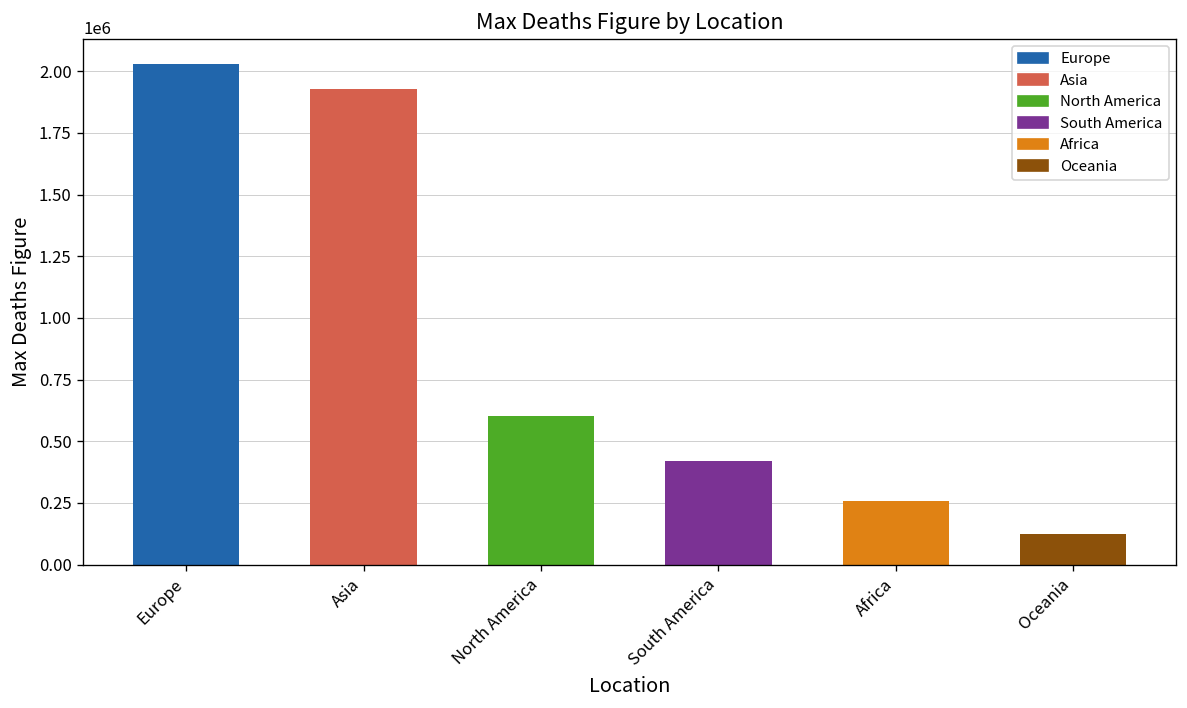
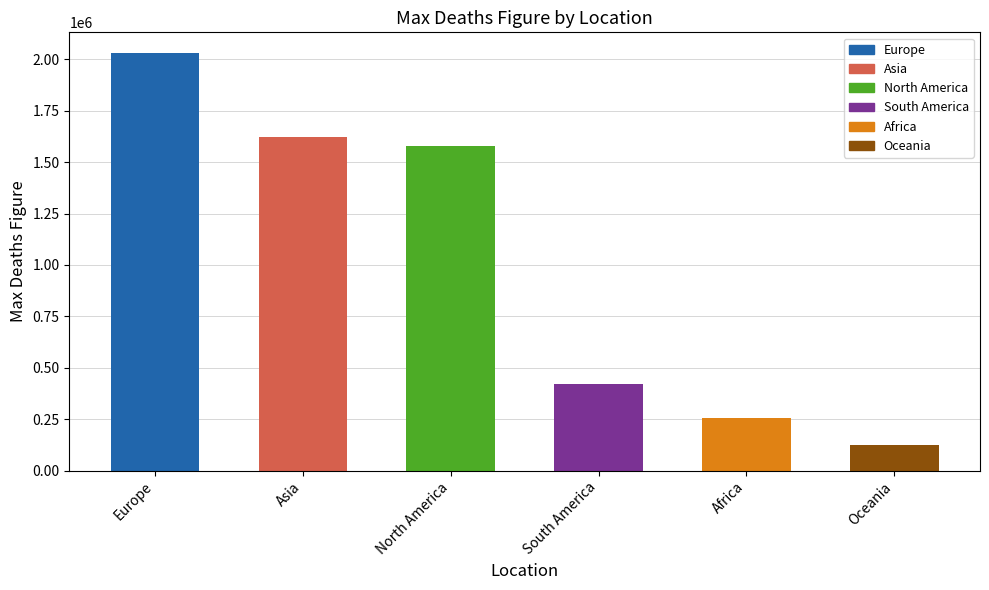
Asia: 1930000 -> 1620000
North America: 600000 -> 1580000
